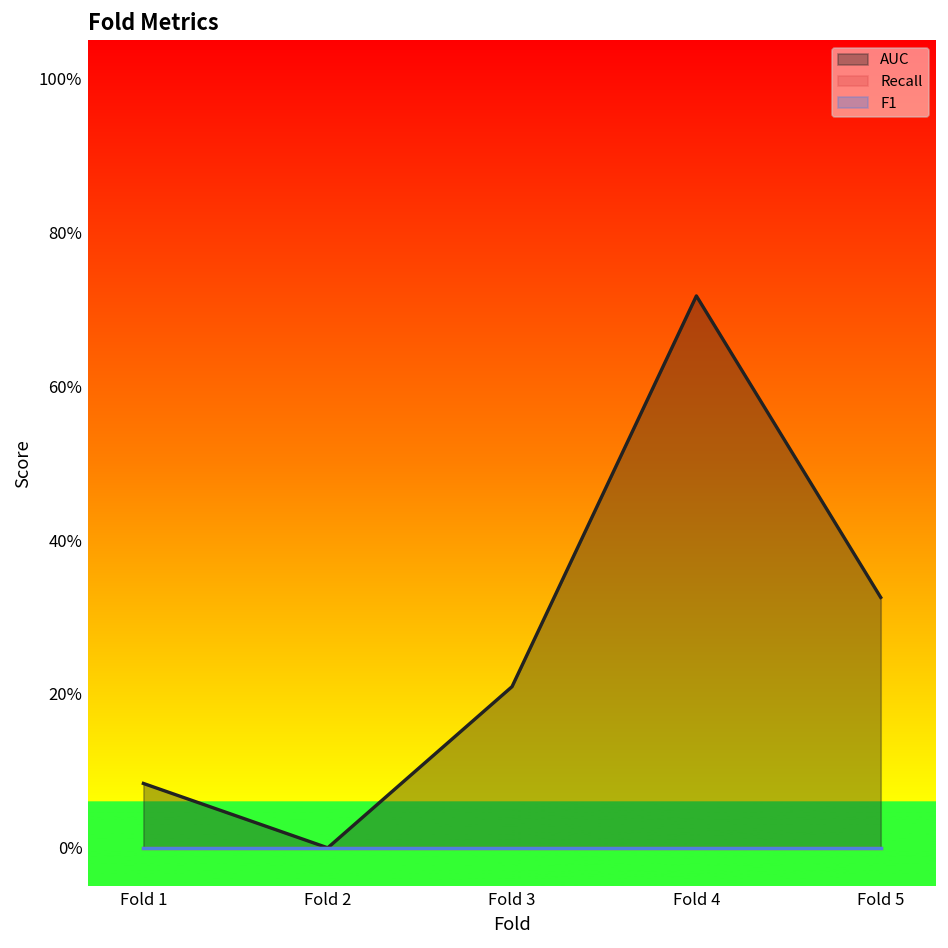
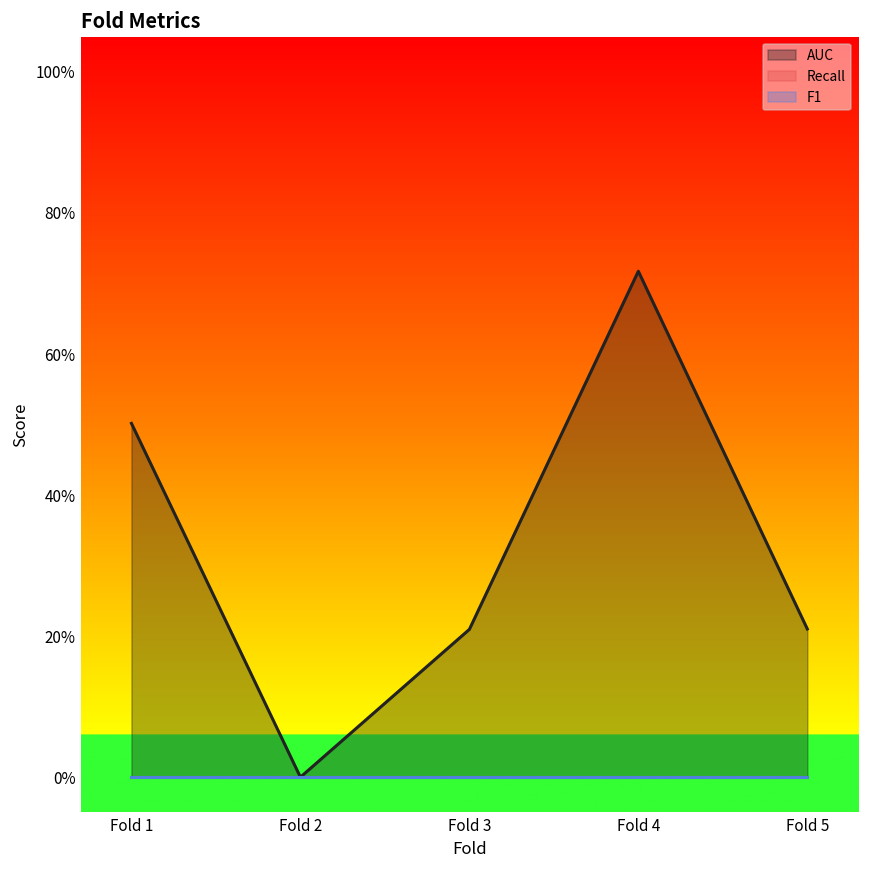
AUC, Fold 1: 8% -> 50%
AUC, Fold 5: 33% -> 21%
